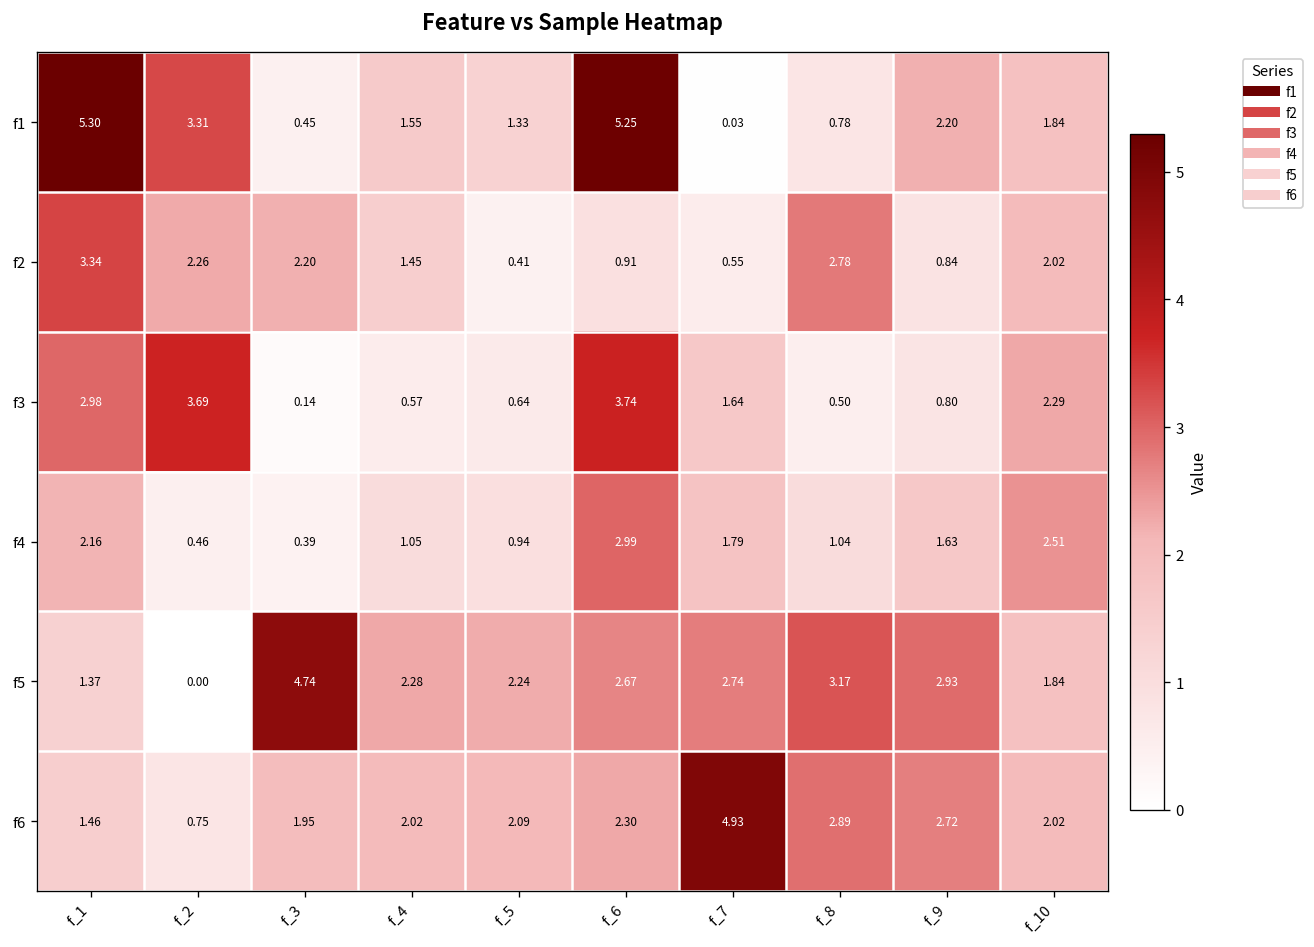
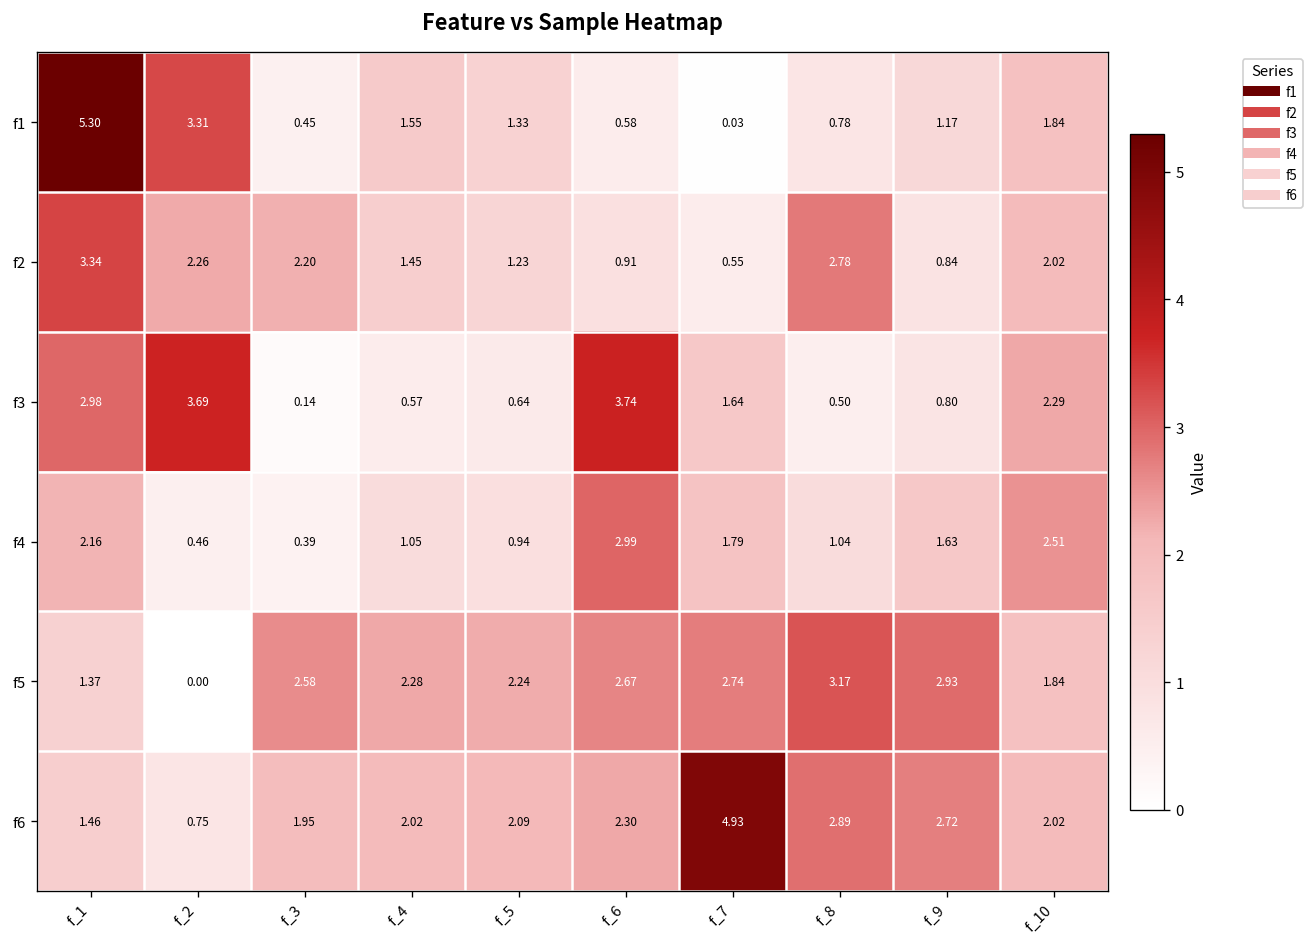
f1, f_6: 5.25 -> 0.58
f1, f_9: 2.20 -> 1.17
f2, f_5: 0.41 -> 1.23
f5, f_3: 4.74 -> 2.58
